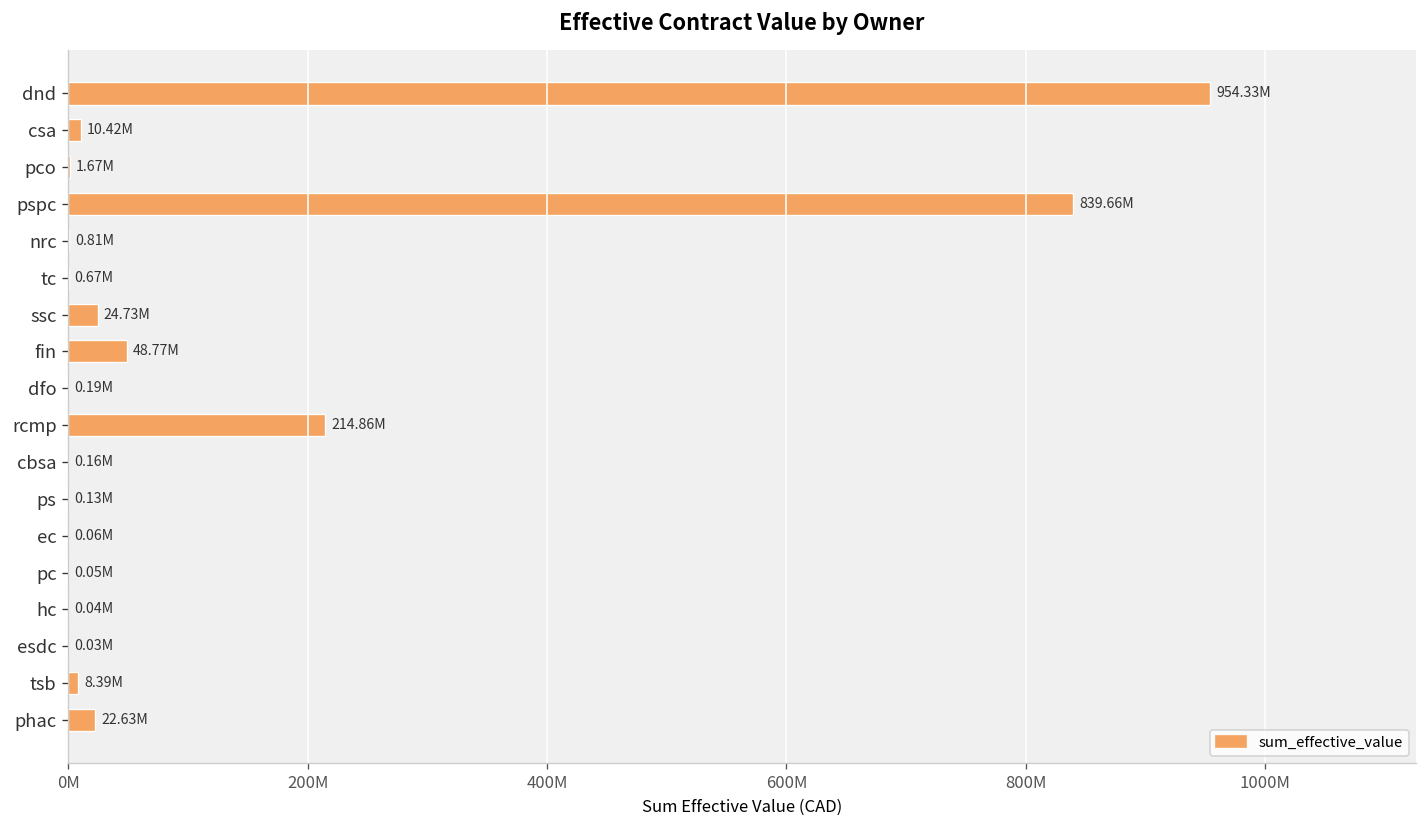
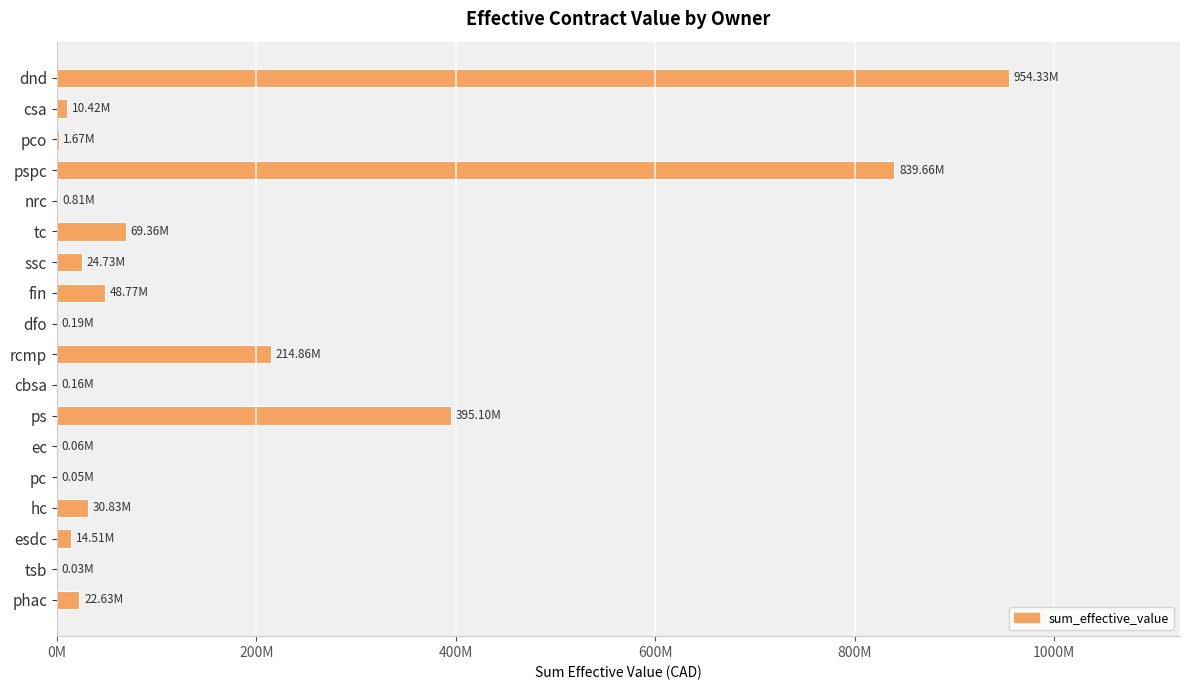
tc: 0.67M -> 69.36M
ps: 0.13M -> 395.10M
hc: 0.04M -> 30.83M
esdc: 0.03M -> 14.51M
tsb: 8.39M -> 0.03M
